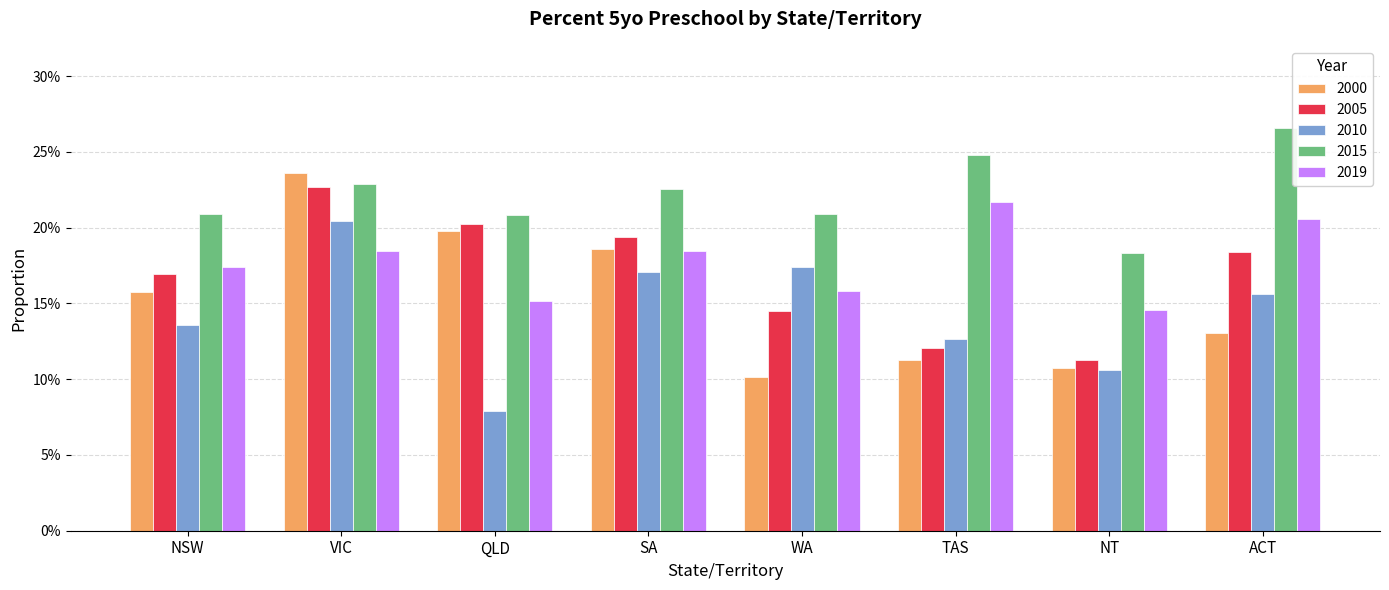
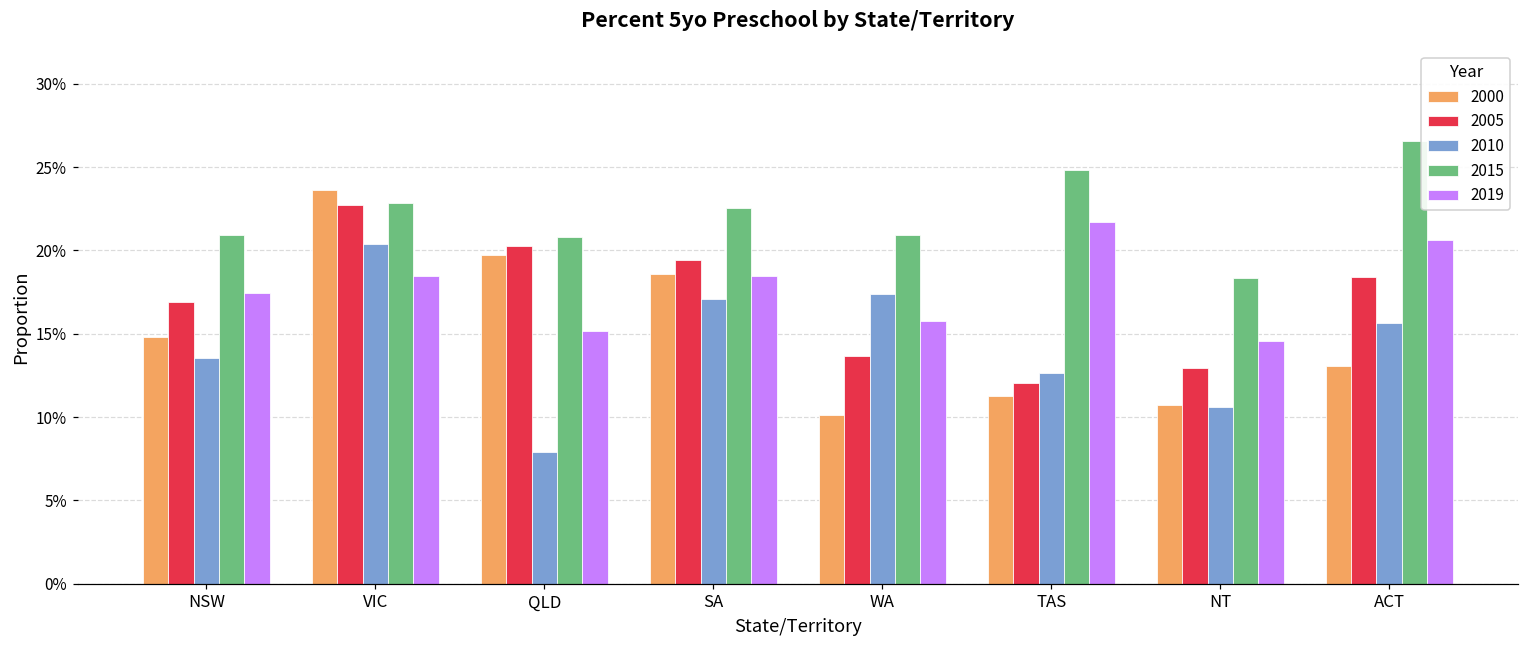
2000, NSW: 15.8% -> 14.8%
2005, WA: 14.5% -> 13.7%
2005, NT: 11.3% -> 12.9%
